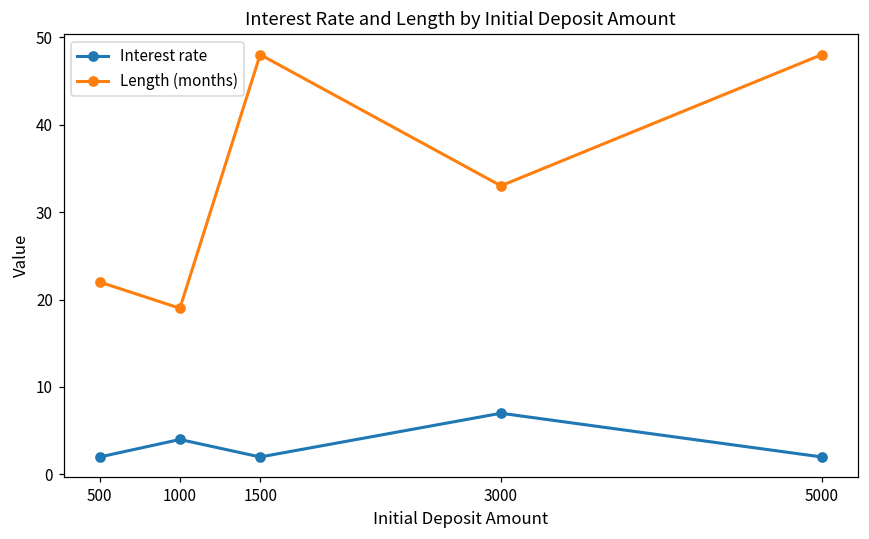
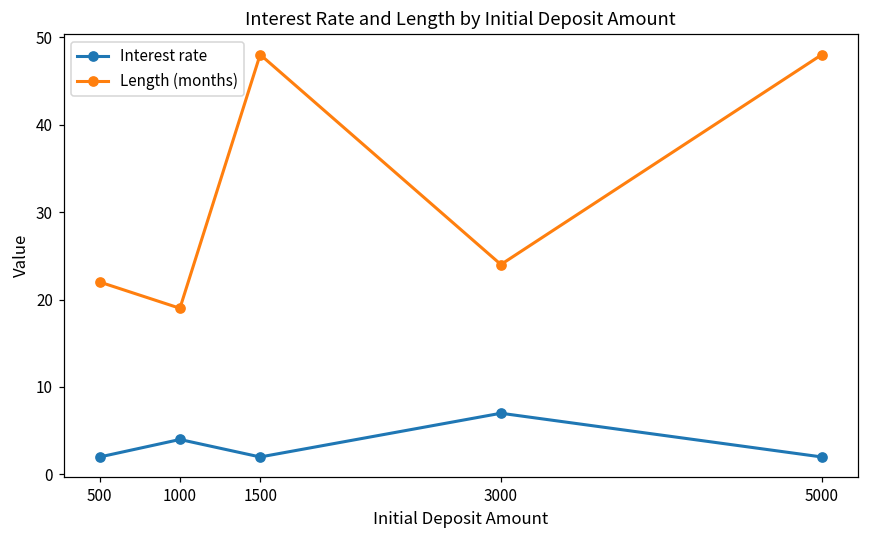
Length (months), 3000: 33 -> 24
